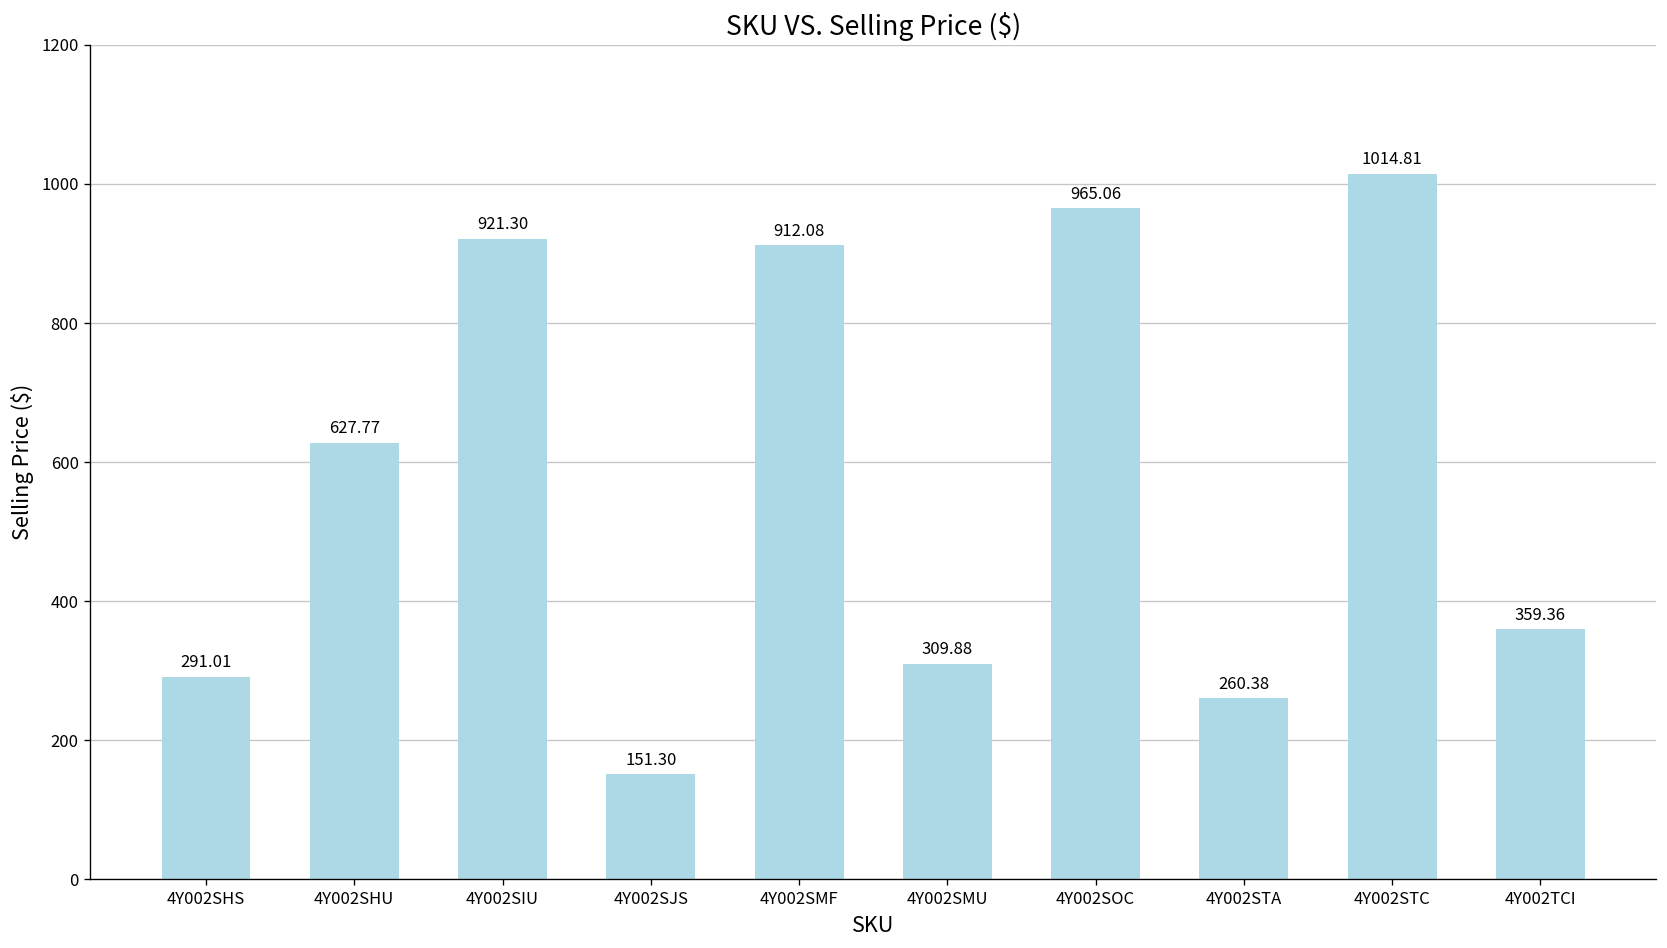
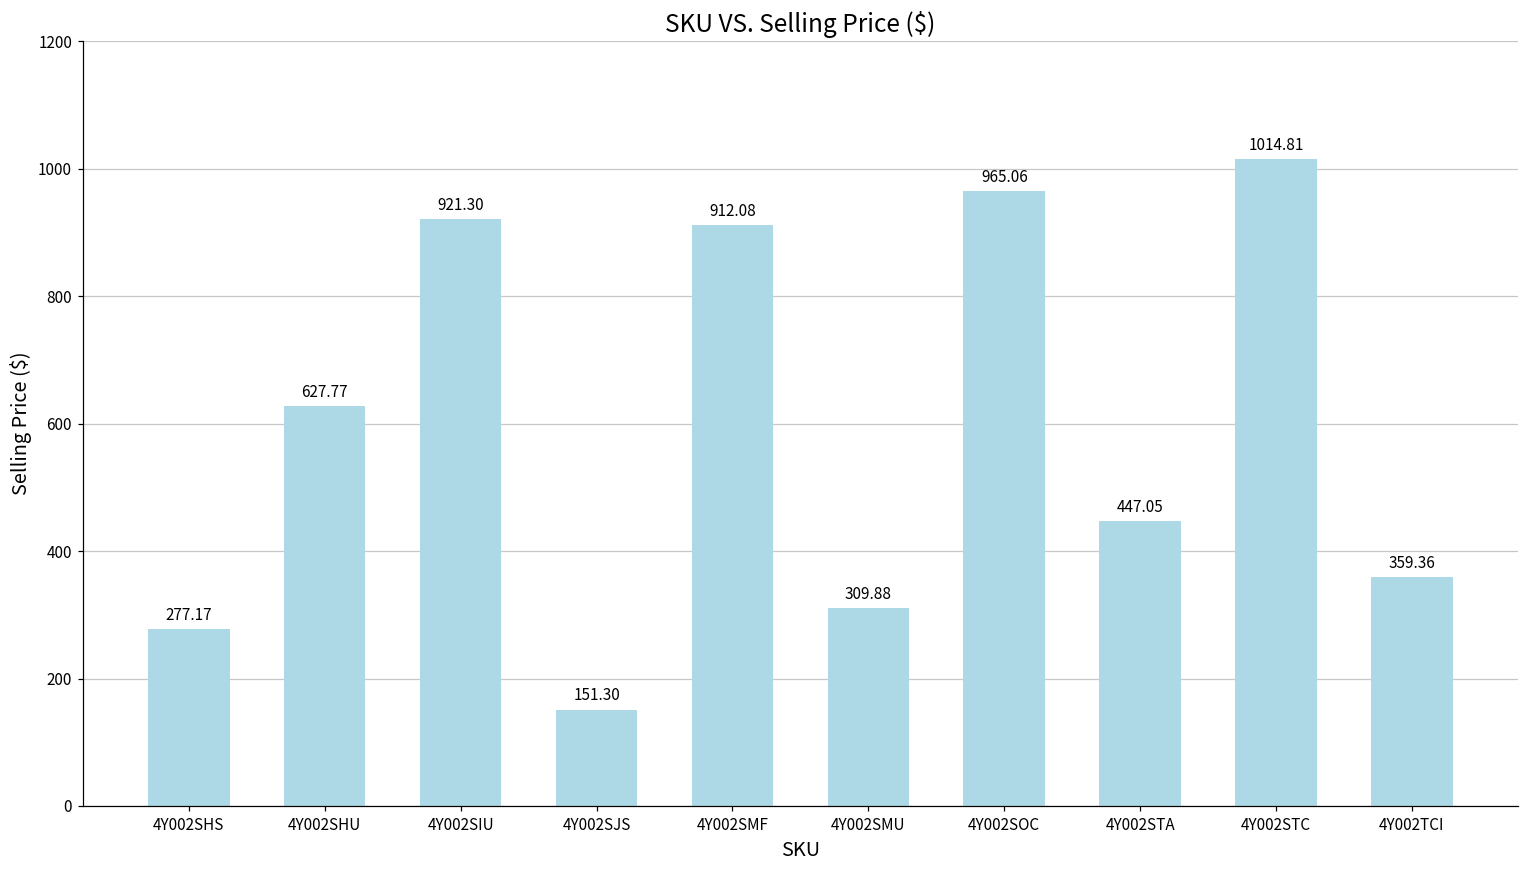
4Y002SHS: 291.01 -> 277.17
4Y002STA: 260.38 -> 447.05
